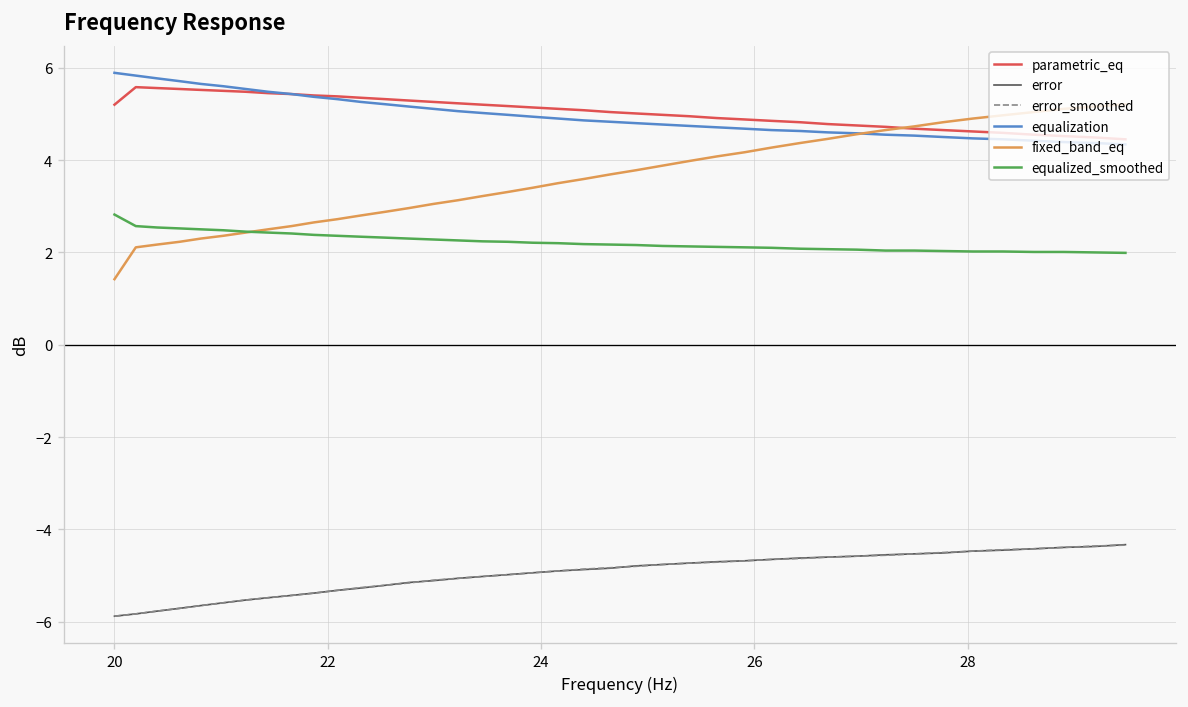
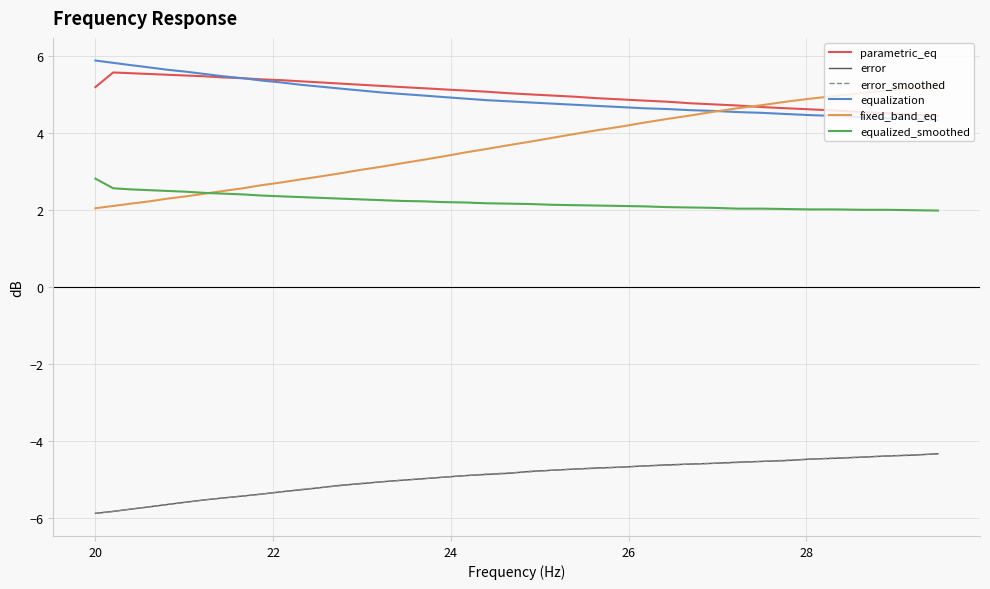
fixed_band_eq, 20: 1.4 -> 2.1
